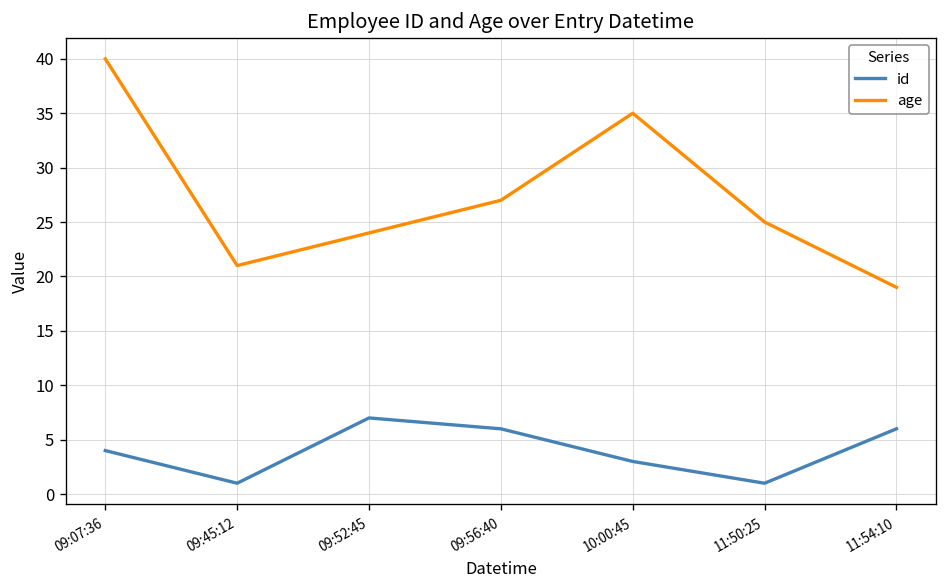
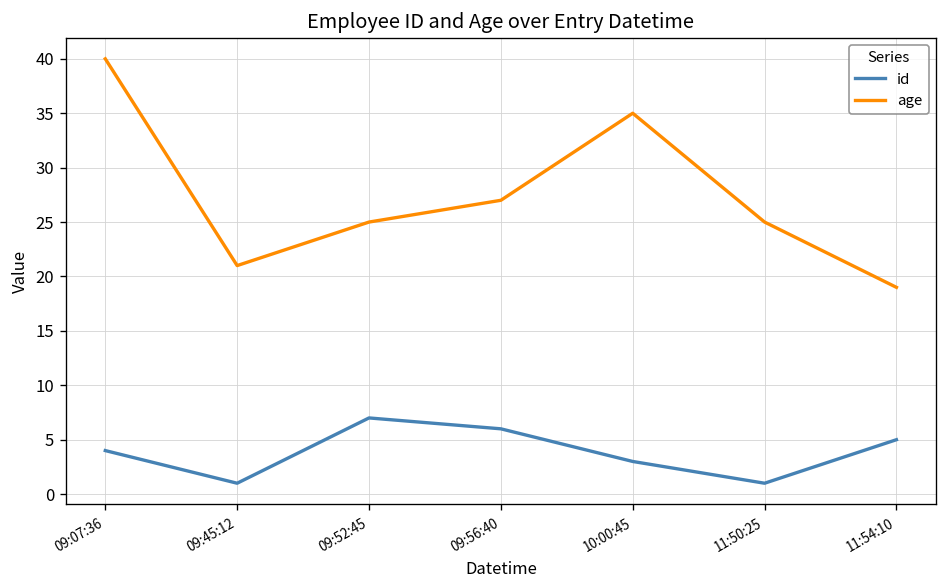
age, 09:52:45: 24 -> 25
id, 11:54:10: 6 -> 5
